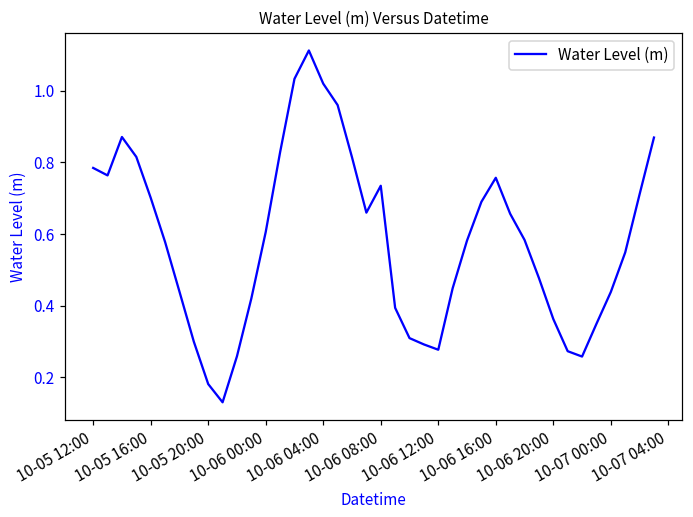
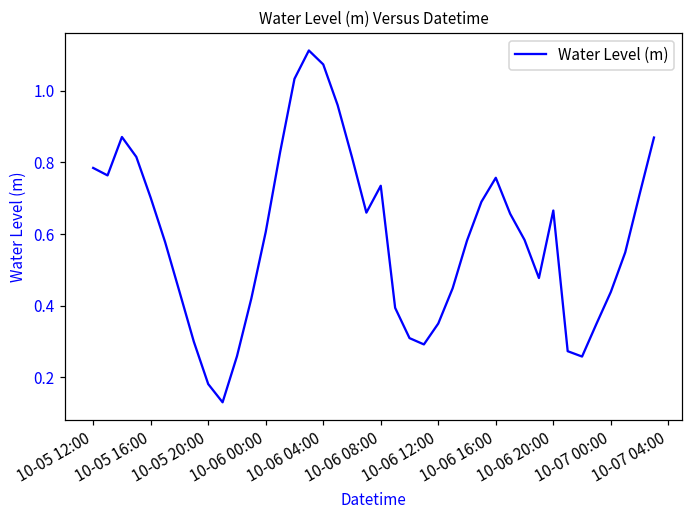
10-06 04:00: 1.02 -> 1.07
10-06 12:00: 0.28 -> 0.35
10-06 20:00: 0.36 -> 0.67
